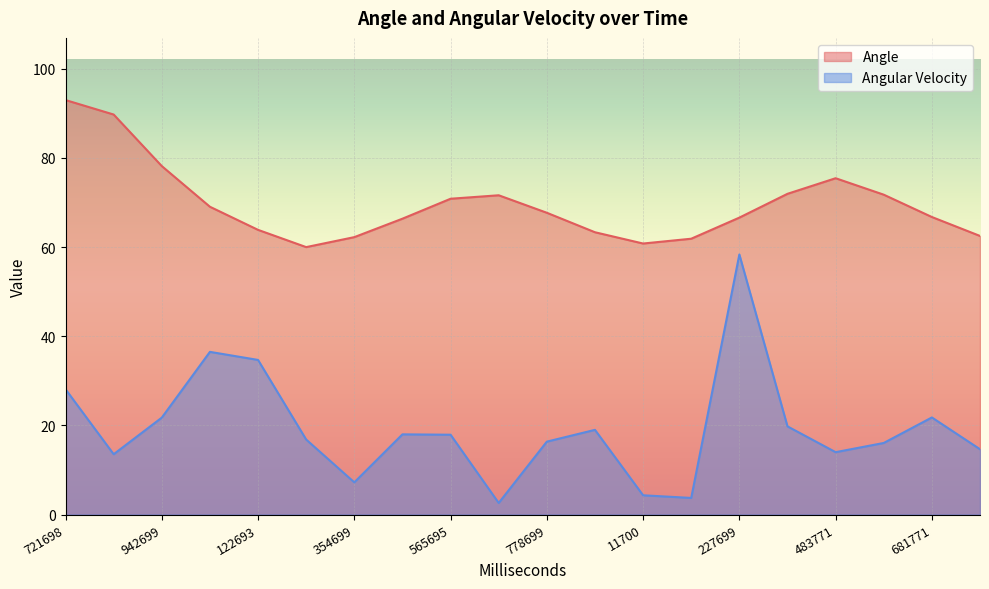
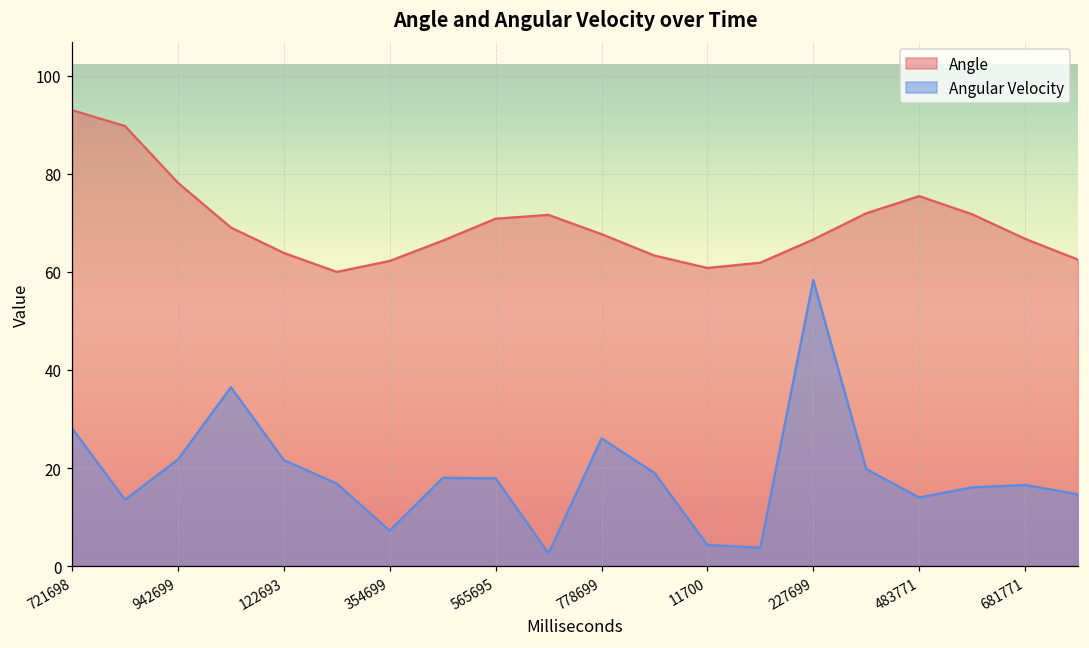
Angular Velocity, 122693: 35 -> 22
Angular Velocity, 778699: 16 -> 26
Angular Velocity, 681771: 22 -> 17
